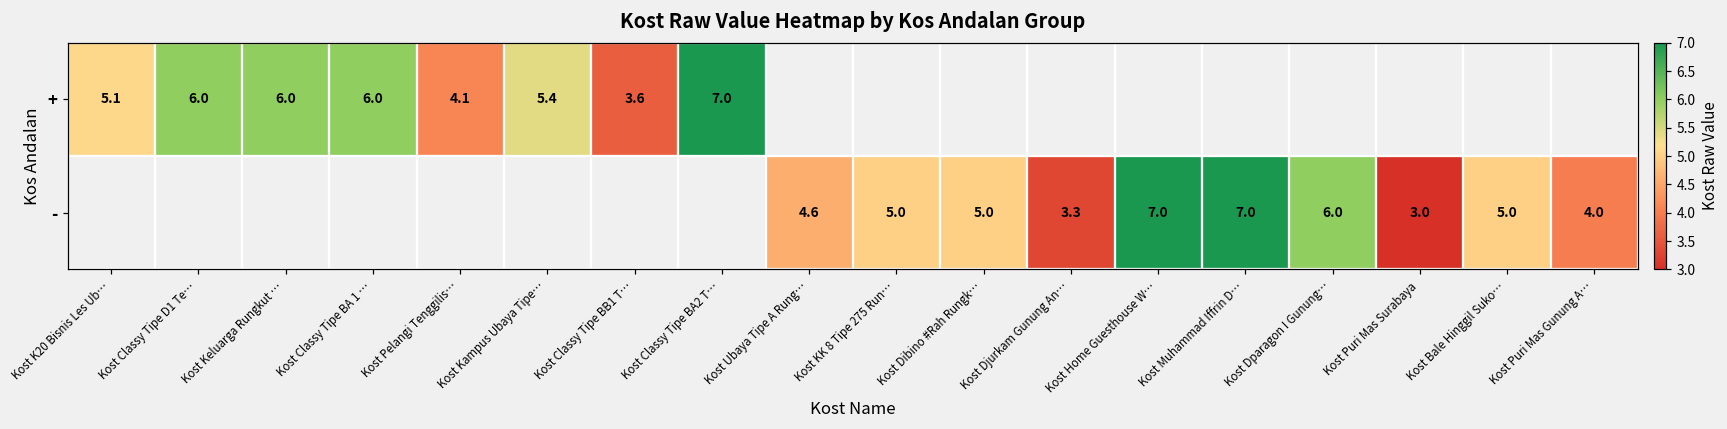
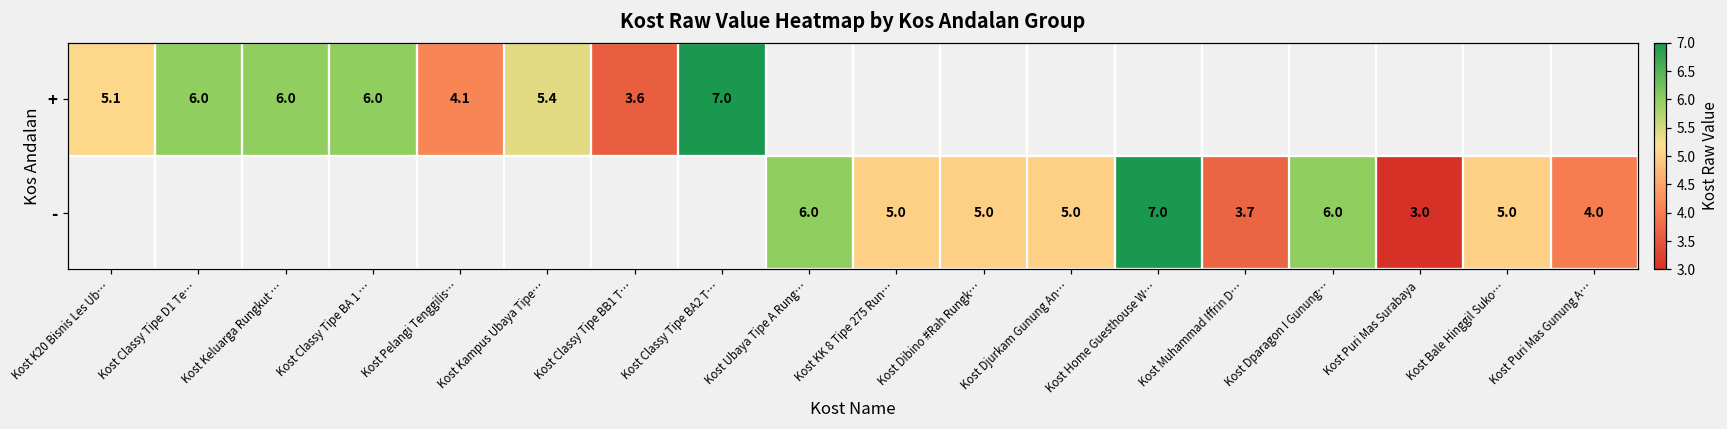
-, Kost Ubaya Tipe A Rung…: 4.6 -> 6.0
-, Kost Djurkam Gunung An…: 3.3 -> 5.0
-, Kost Muhammad Iffrin D…: 7.0 -> 3.7
